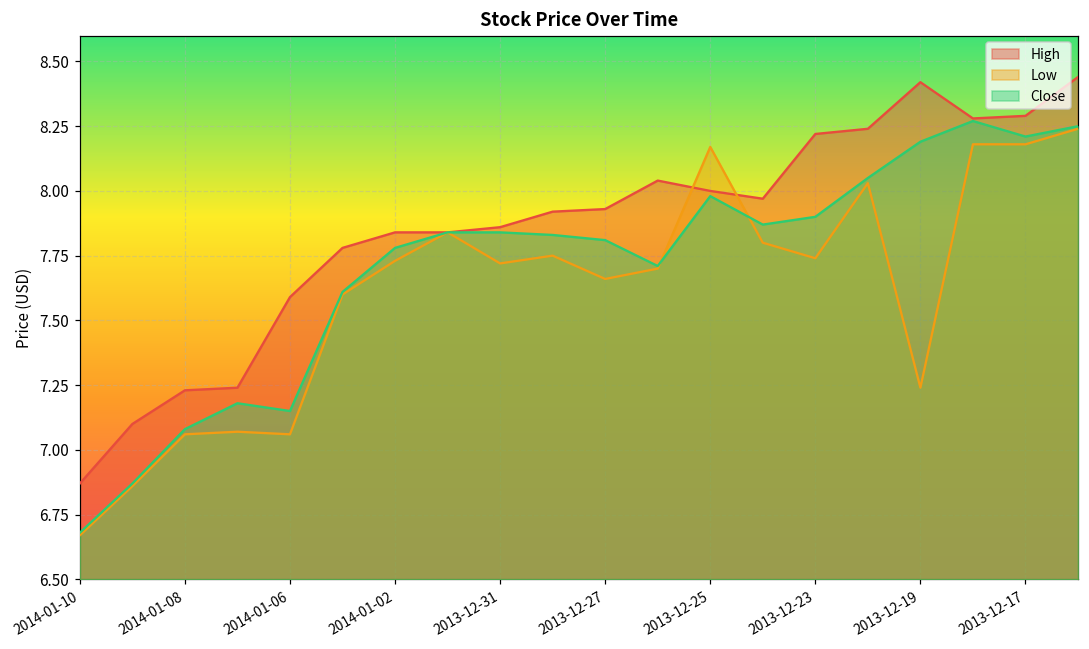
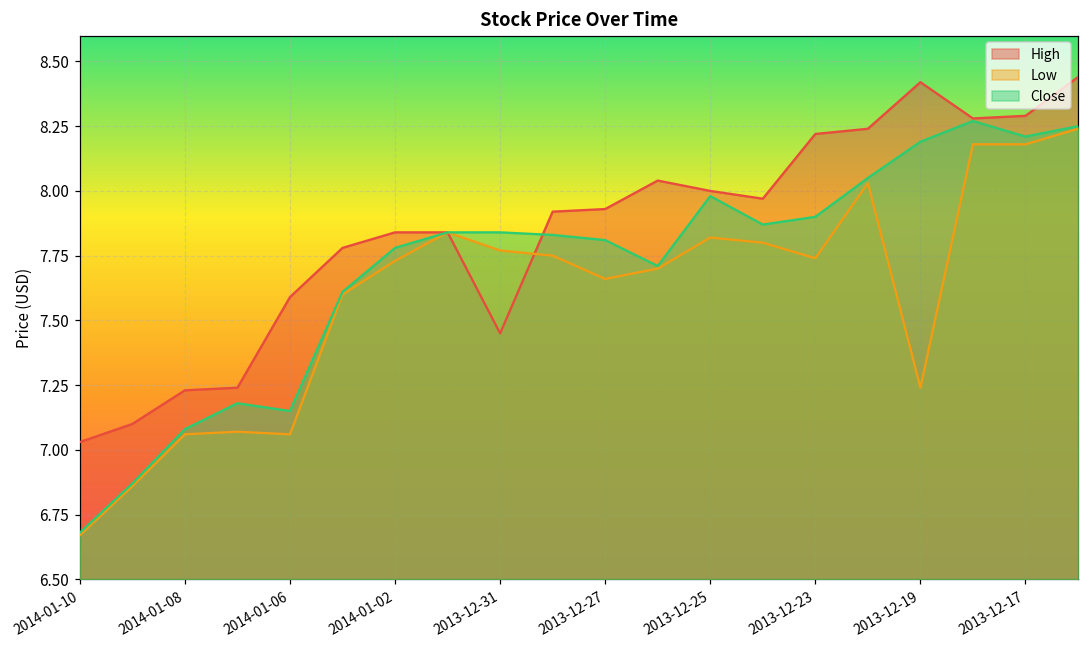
High, 2014-01-10: 6.87 -> 7.03
High, 2013-12-31: 7.86 -> 7.45
Low, 2013-12-31: 7.72 -> 7.77
Low, 2013-12-25: 8.17 -> 7.82
